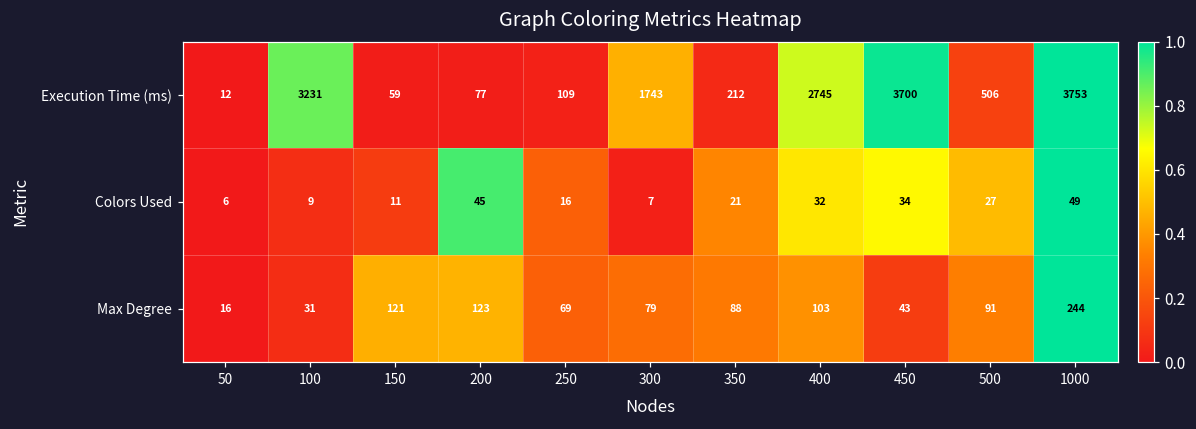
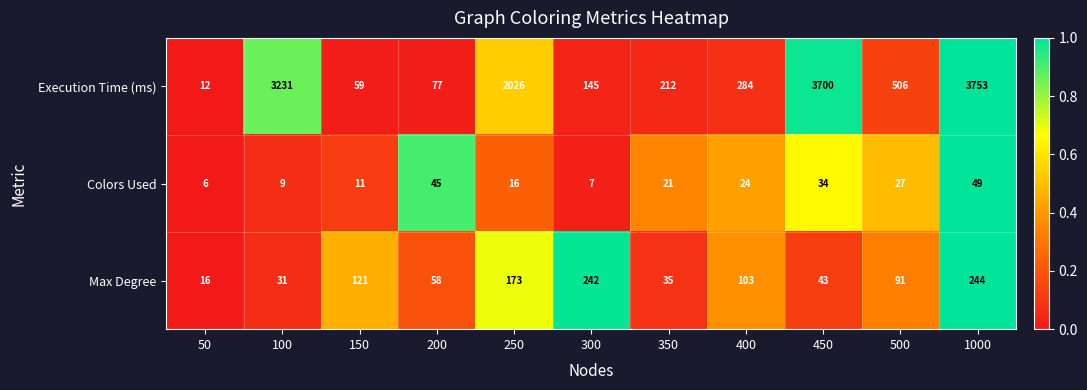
Execution Time (ms), 250: 109 -> 2026
Execution Time (ms), 300: 1743 -> 145
Execution Time (ms), 400: 2745 -> 284
Colors Used, 400: 32 -> 24
Max Degree, 200: 123 -> 58
Max Degree, 250: 69 -> 173
Max Degree, 300: 79 -> 242
Max Degree, 350: 88 -> 35
